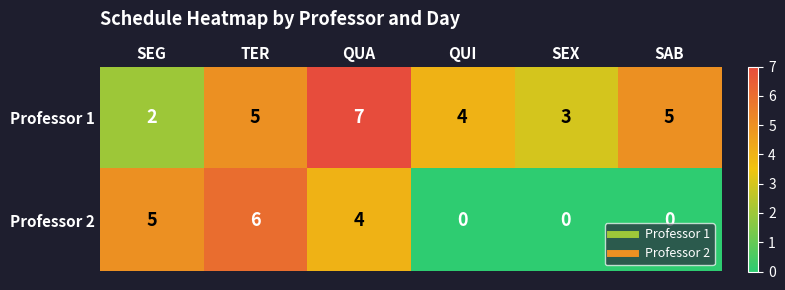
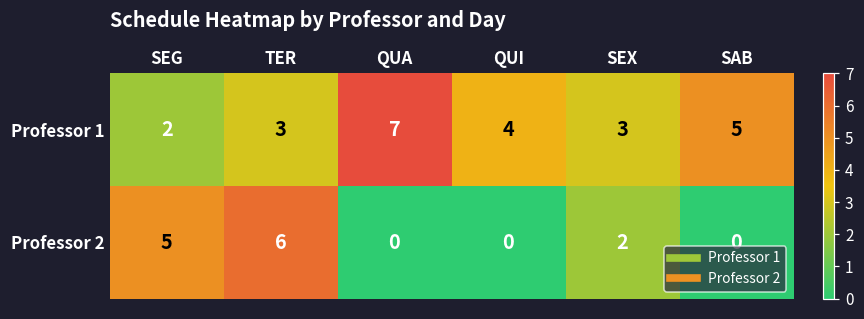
Professor 1, TER: 5 -> 3
Professor 2, QUA: 4 -> 0
Professor 2, SEX: 0 -> 2
